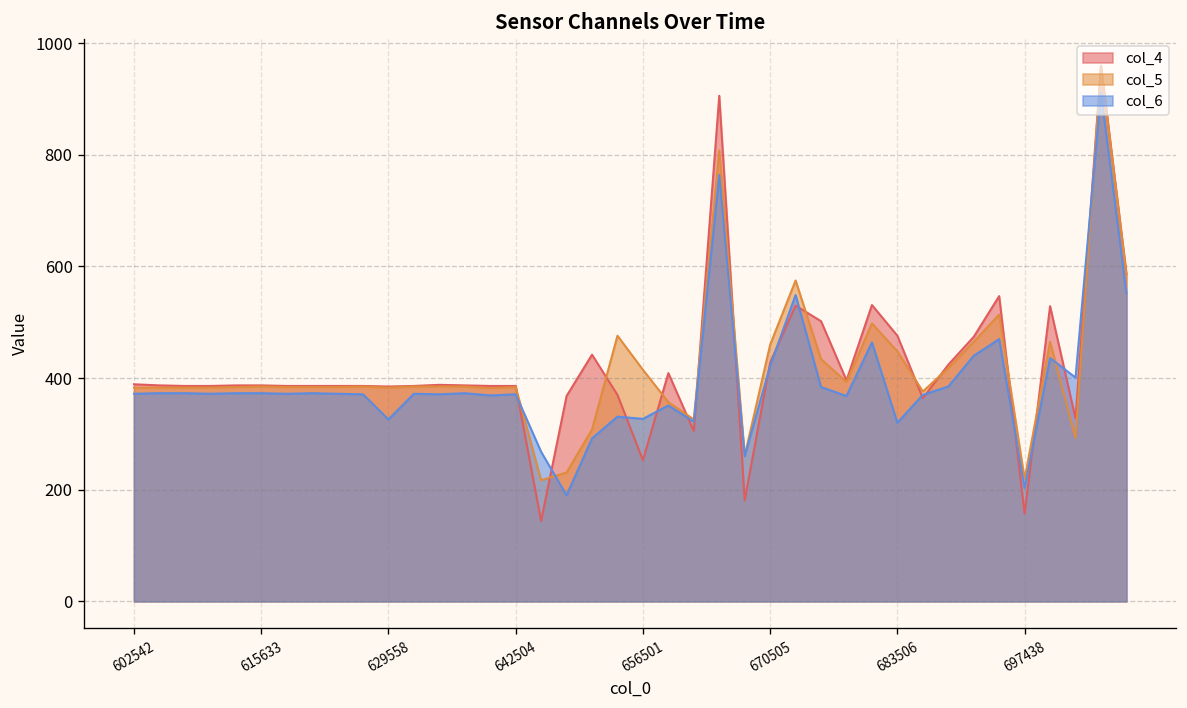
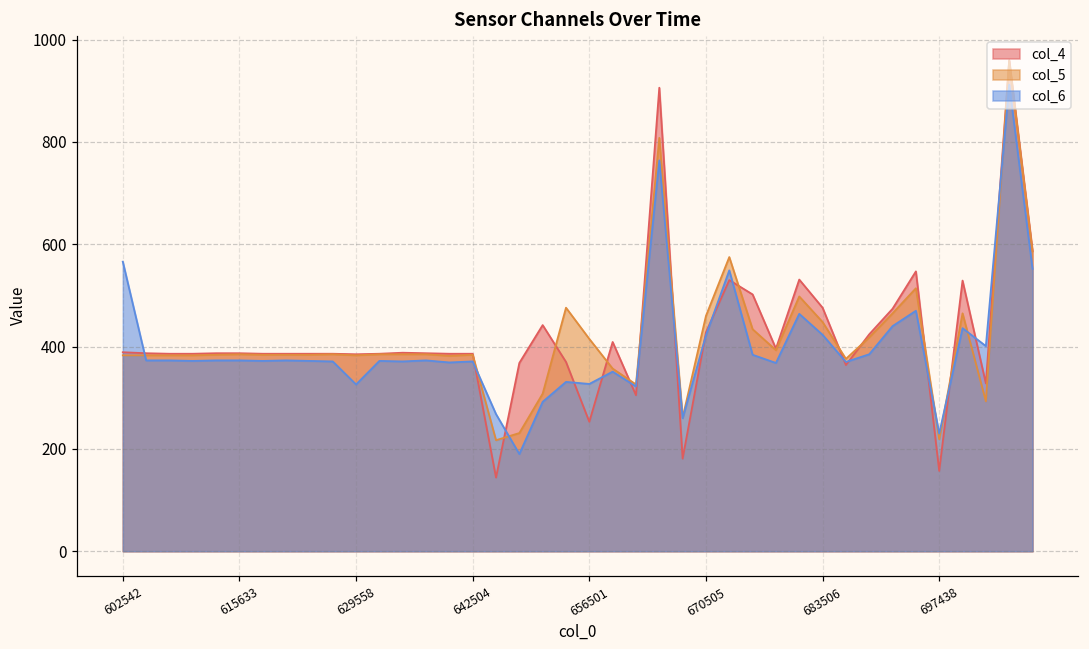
col_6, 602542: 370 -> 570
col_6, 683506: 320 -> 420
col_6, 697438: 200 -> 230
